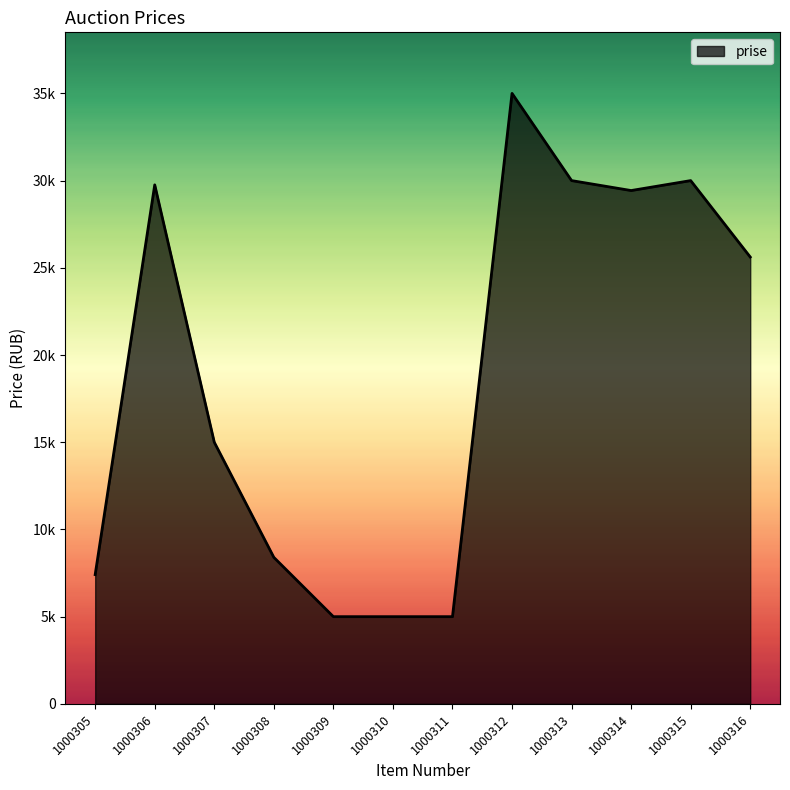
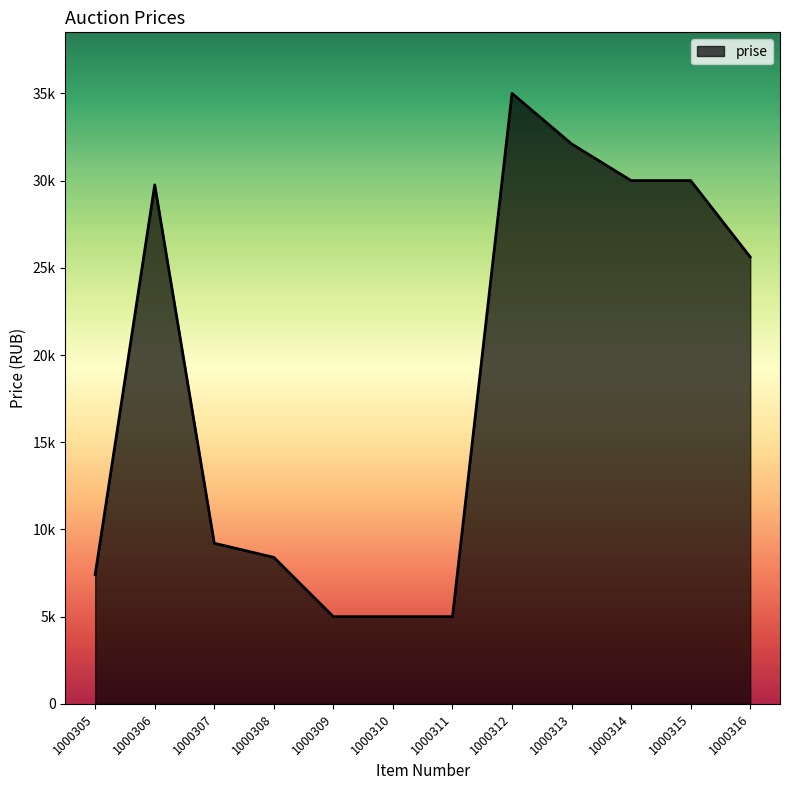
1000307: 15000 -> 9200
1000313: 30000 -> 32100
1000314: 29400 -> 30000
